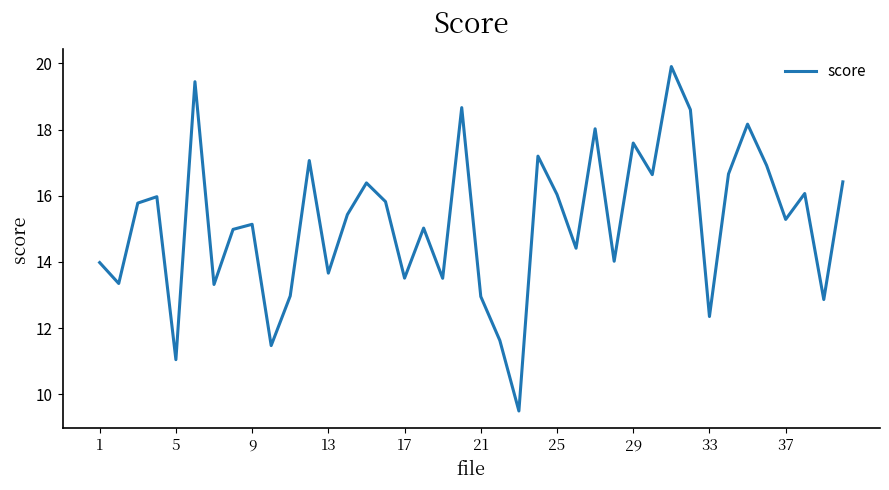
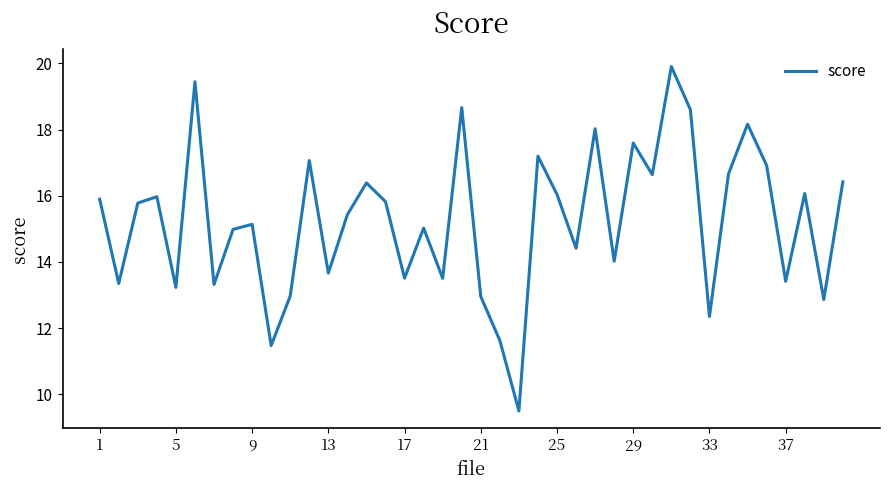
1: 14.0 -> 15.9
5: 11.0 -> 13.2
37: 15.3 -> 13.4
